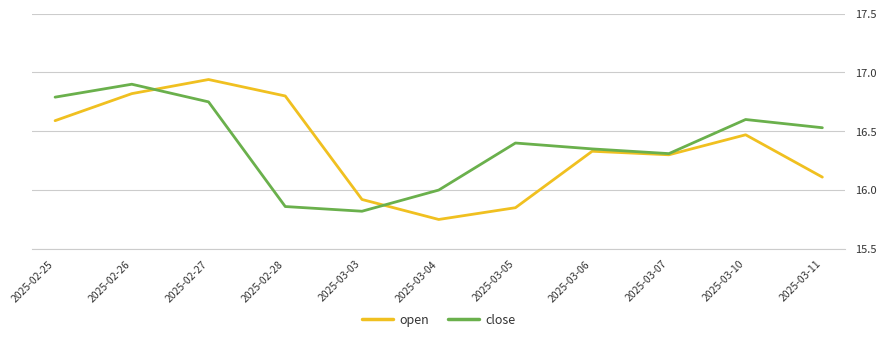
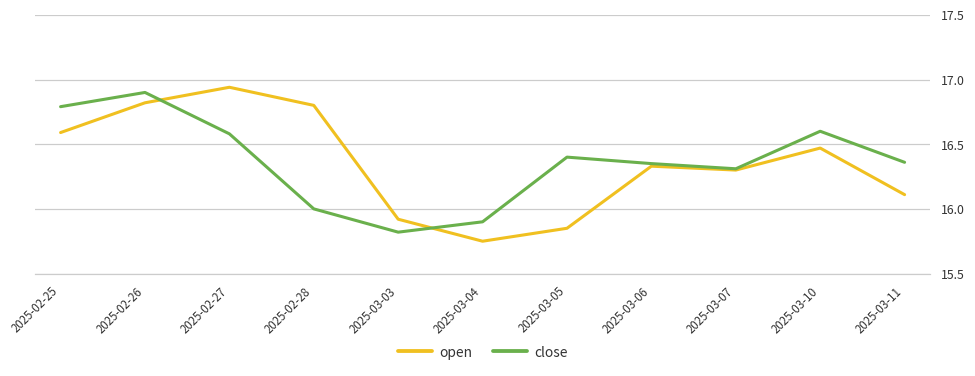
close, 2025-02-27: 16.75 -> 16.58
close, 2025-02-28: 15.86 -> 16.00
close, 2025-03-04: 16.0 -> 15.9
close, 2025-03-11: 16.53 -> 16.36
